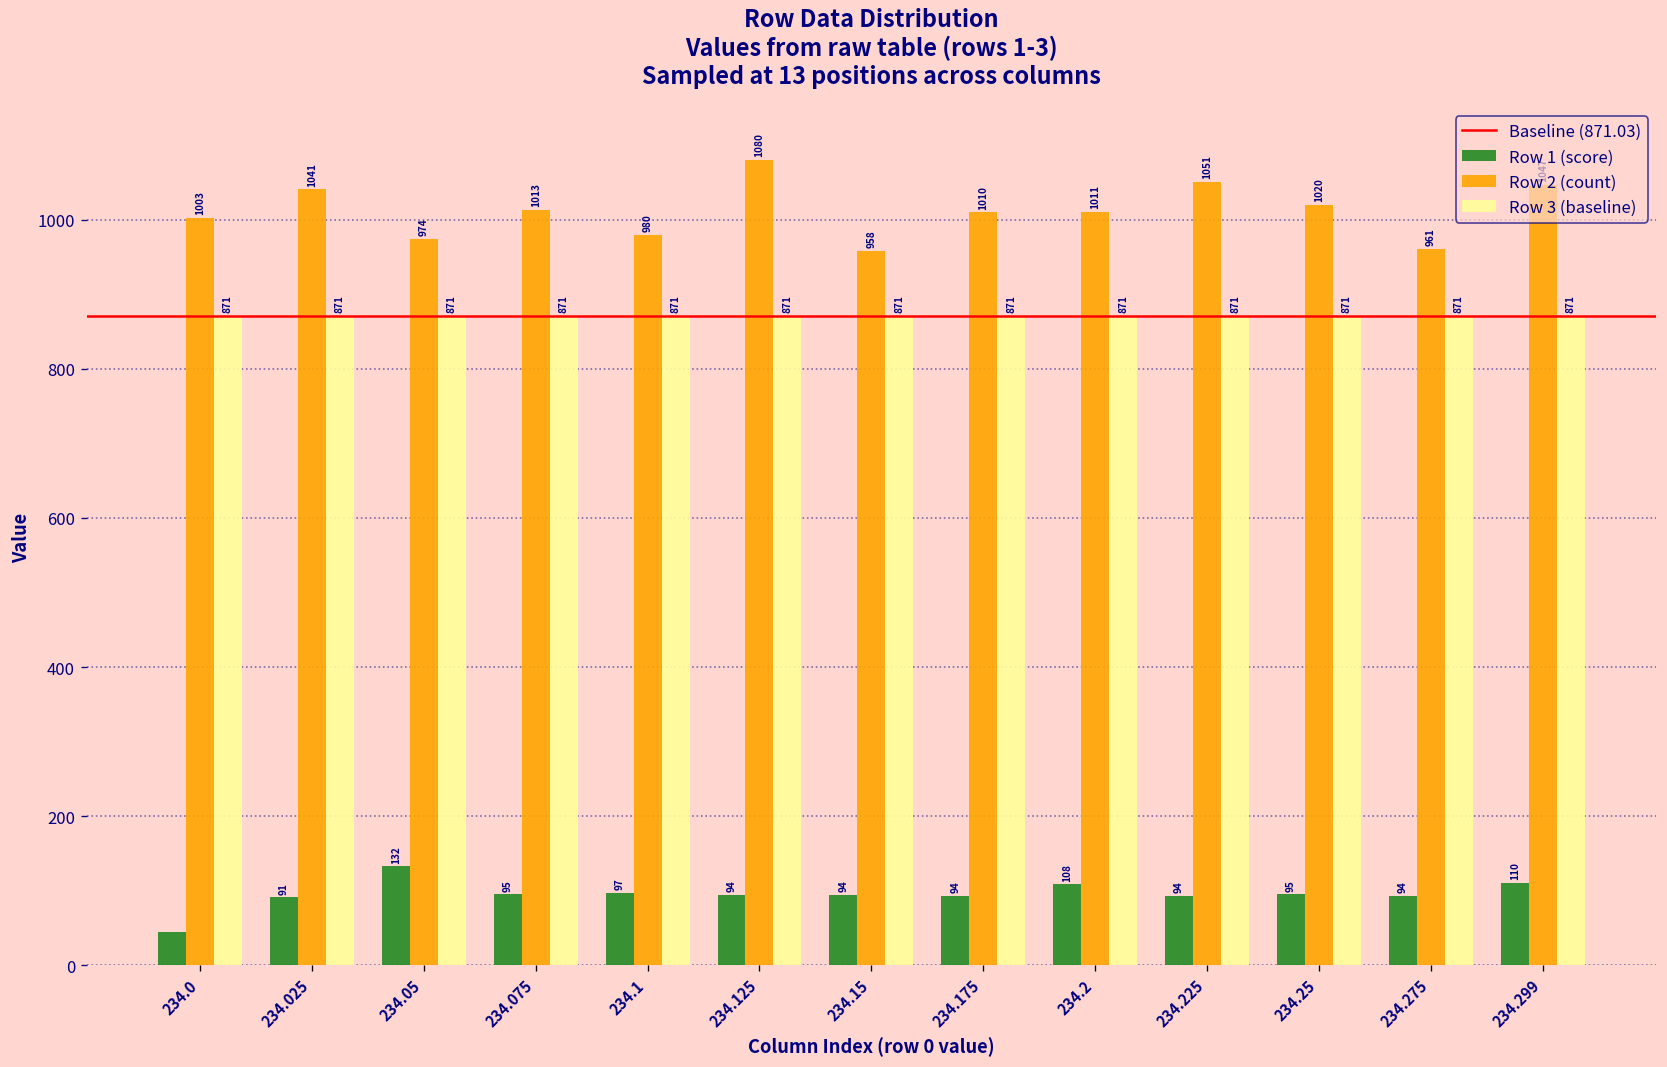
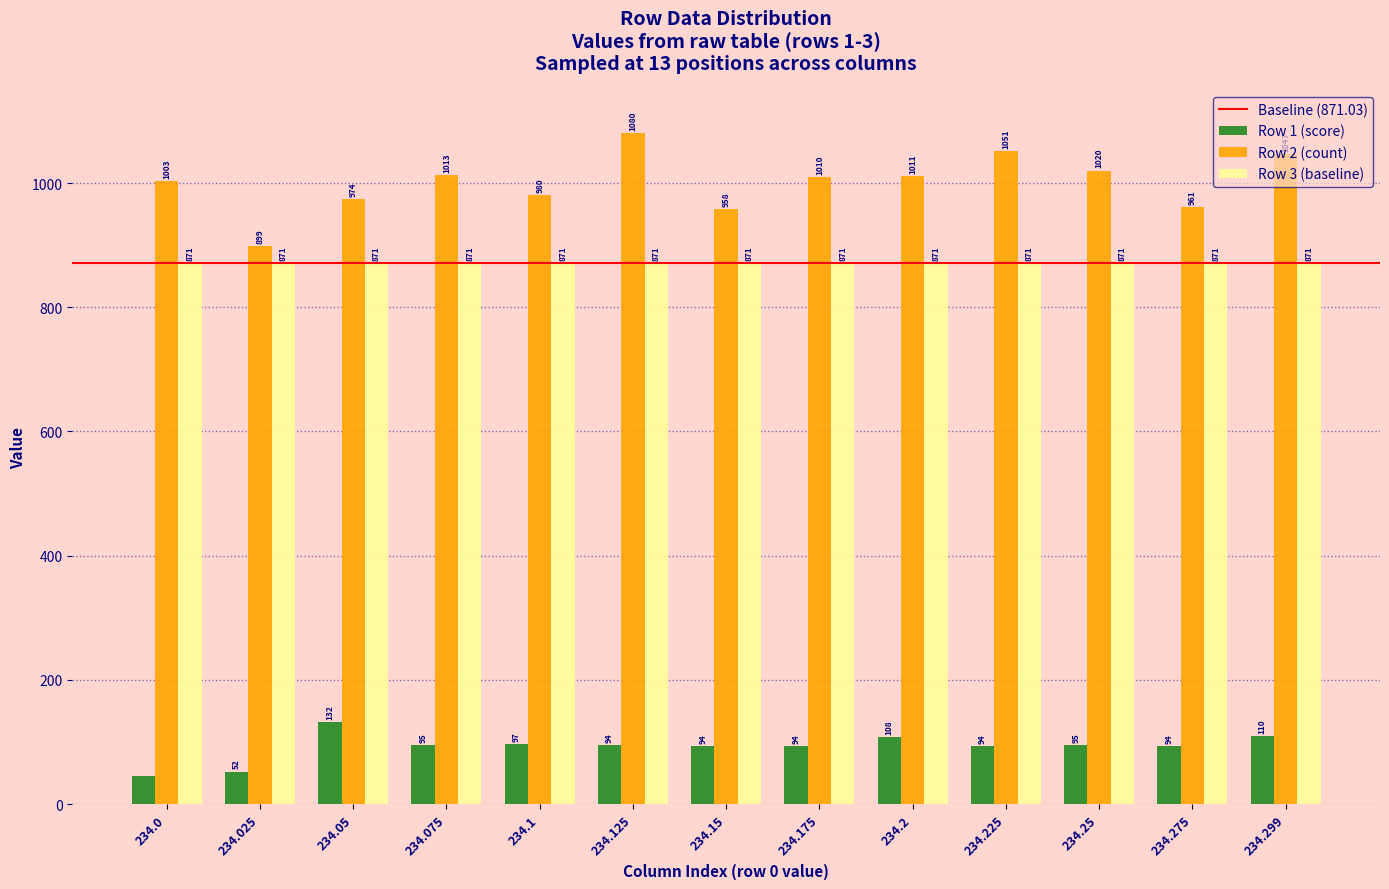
Row 1 (score), 234.025: 91 -> 52
Row 2 (count), 234.025: 1041 -> 899
